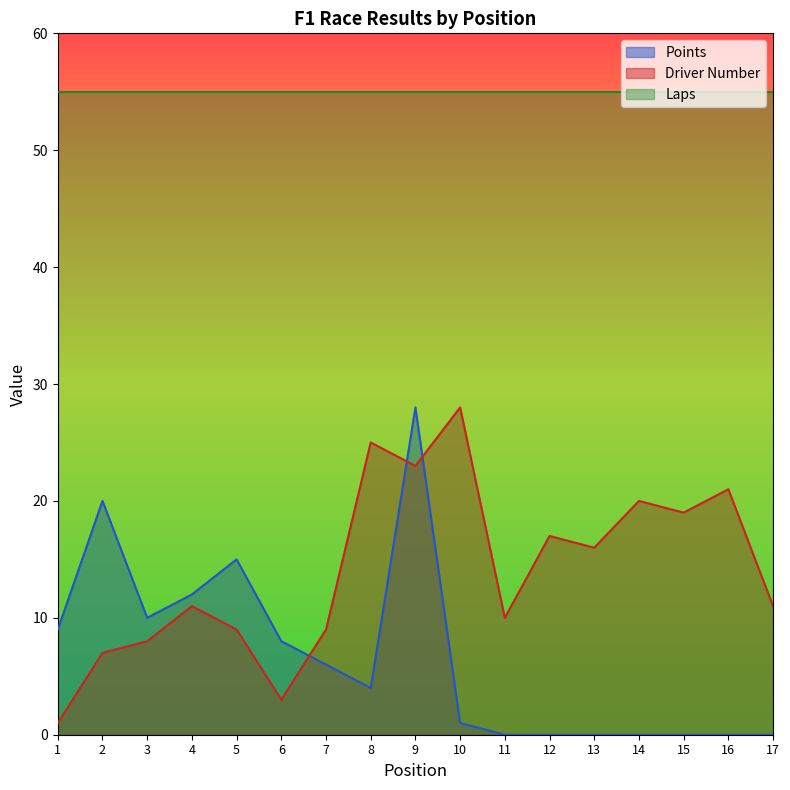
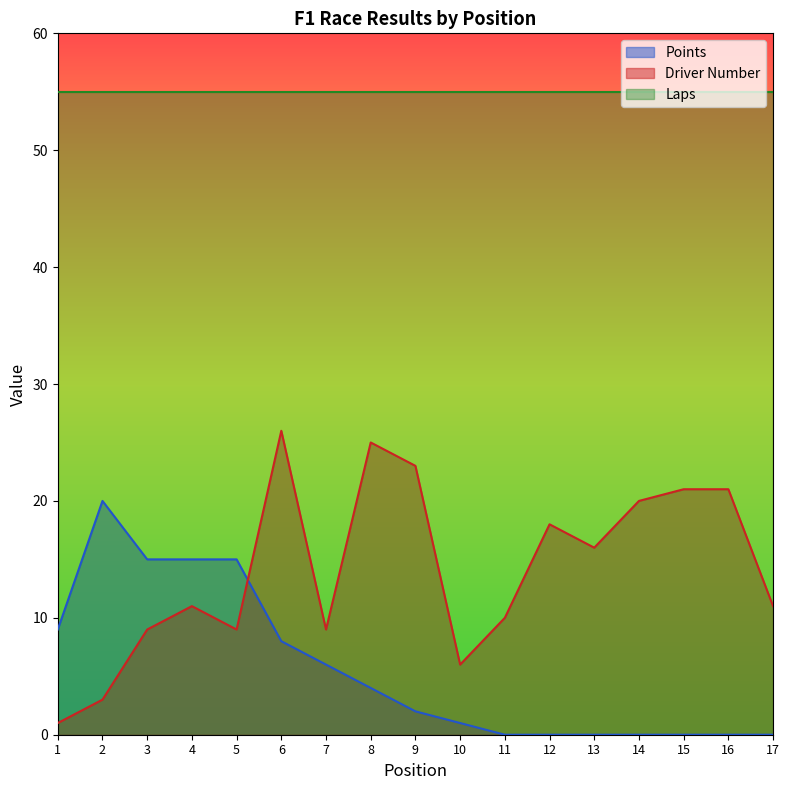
Driver Number, 2: 7 -> 3
Points, 3: 10 -> 15
Driver Number, 3: 8 -> 9
Points, 4: 12 -> 15
Driver Number, 6: 3 -> 26
Points, 9: 28 -> 2
Driver Number, 10: 28 -> 6
Driver Number, 12: 17 -> 18
Driver Number, 15: 19 -> 21
